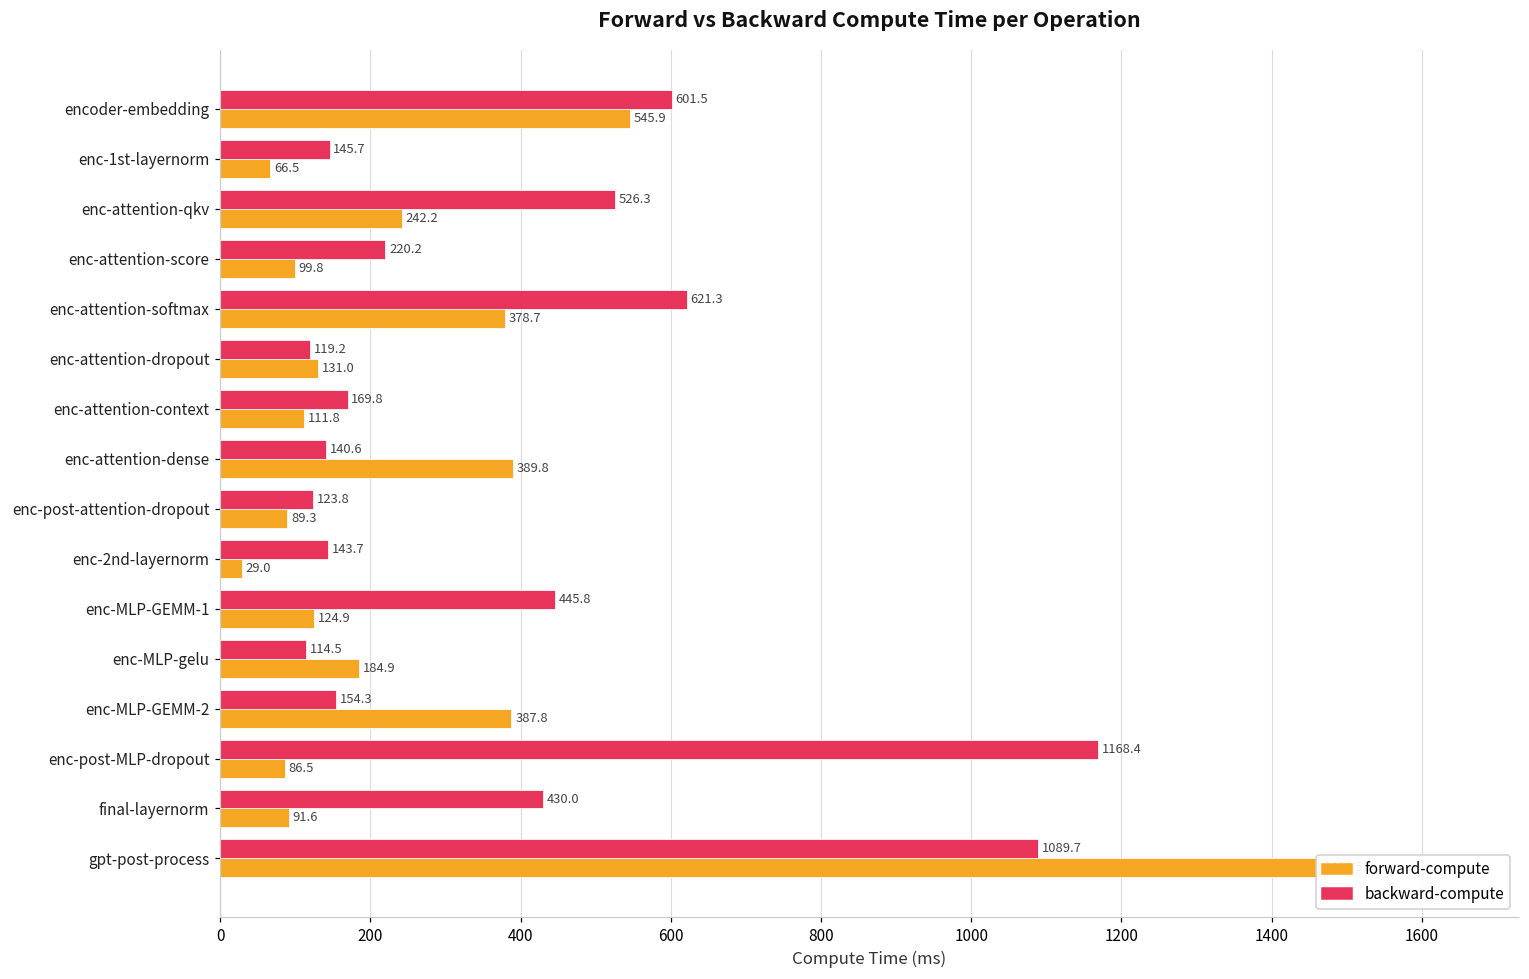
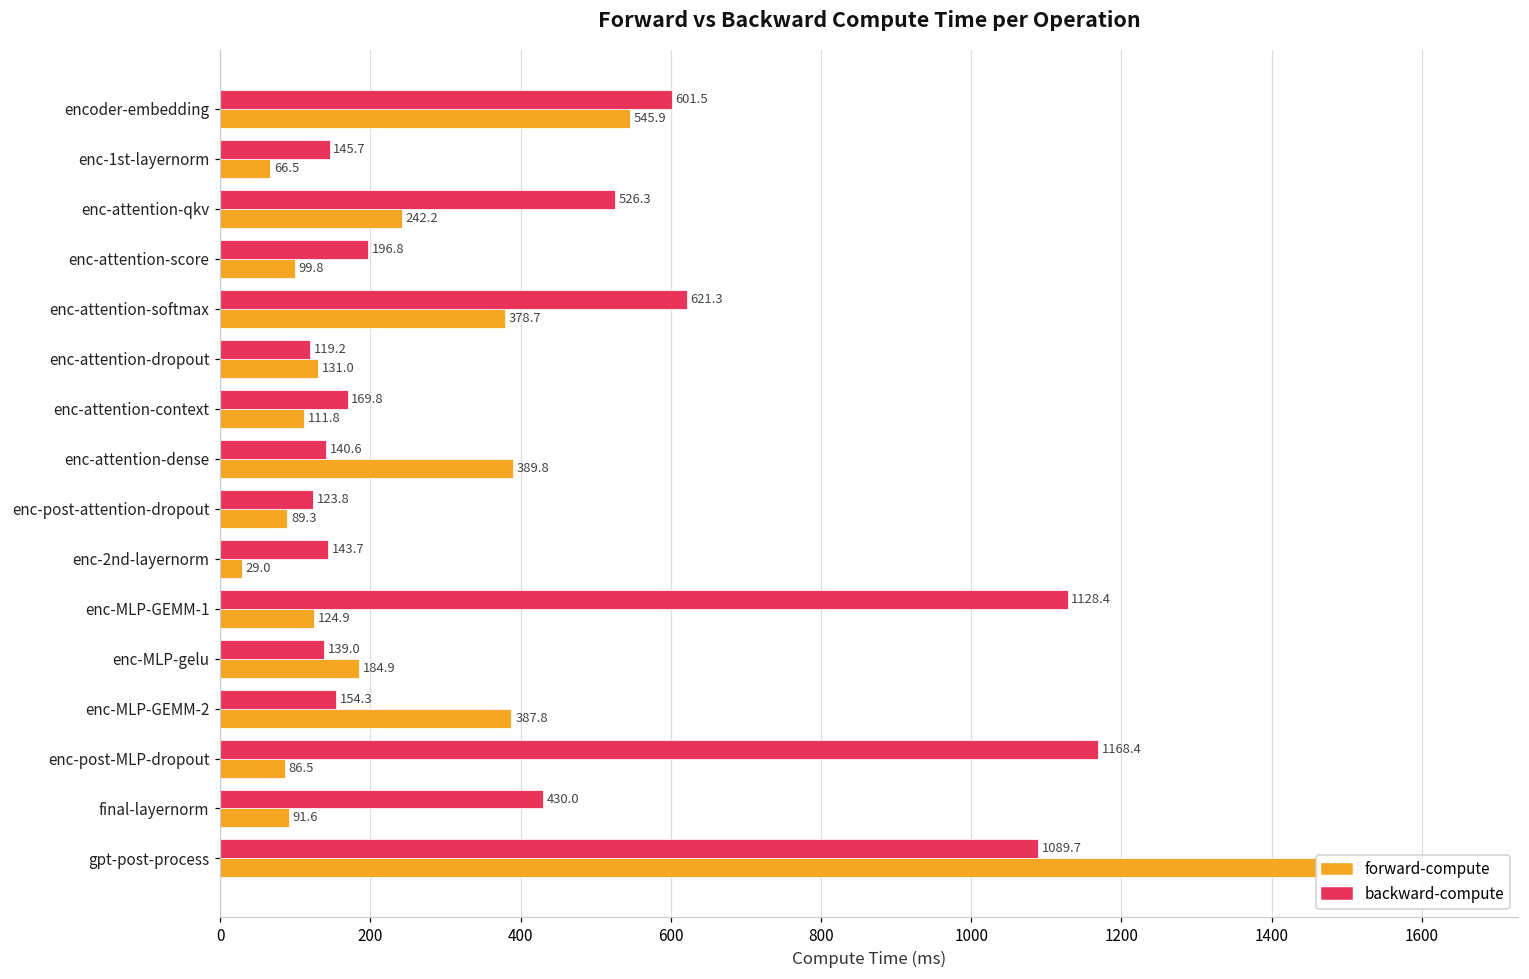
backward-compute, enc-attention-score: 220.2 -> 196.8
backward-compute, enc-MLP-GEMM-1: 445.8 -> 1128.4
backward-compute, enc-MLP-gelu: 114.5 -> 139.0
